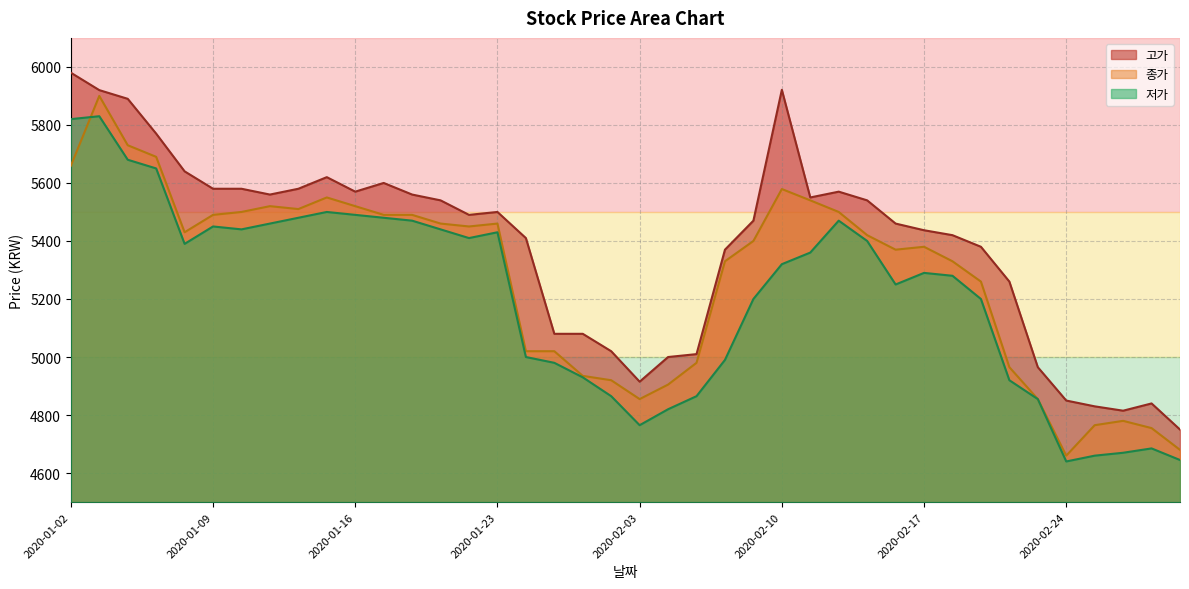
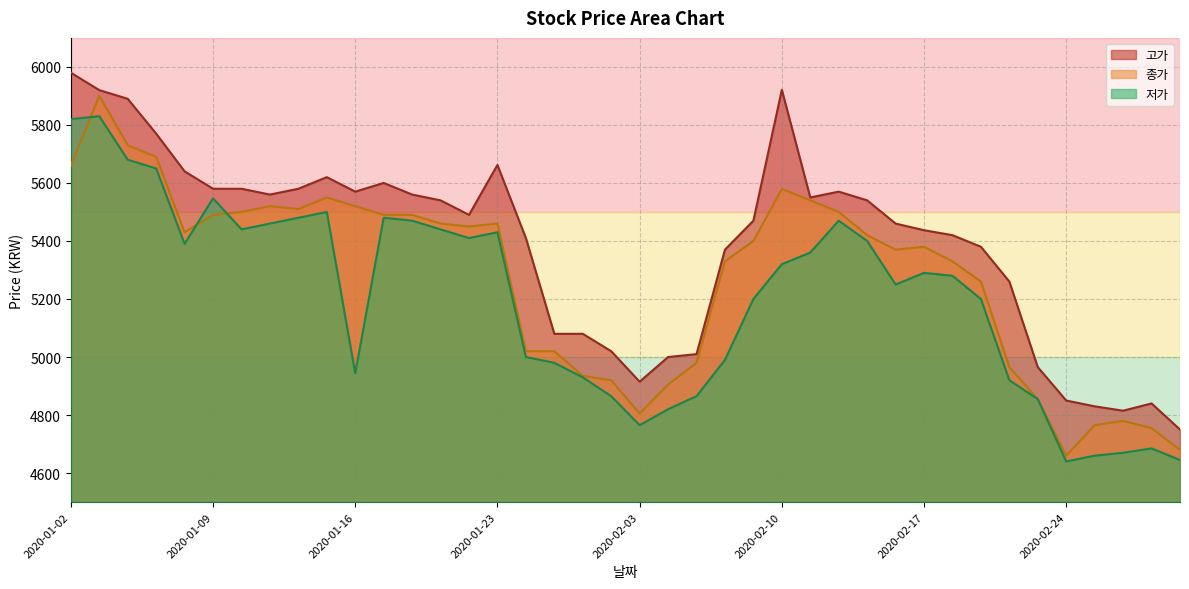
저가, 2020-01-09: 5450 -> 5550
저가, 2020-01-16: 5490 -> 4940
고가, 2020-01-23: 5500 -> 5660
종가, 2020-02-03: 4860 -> 4810
